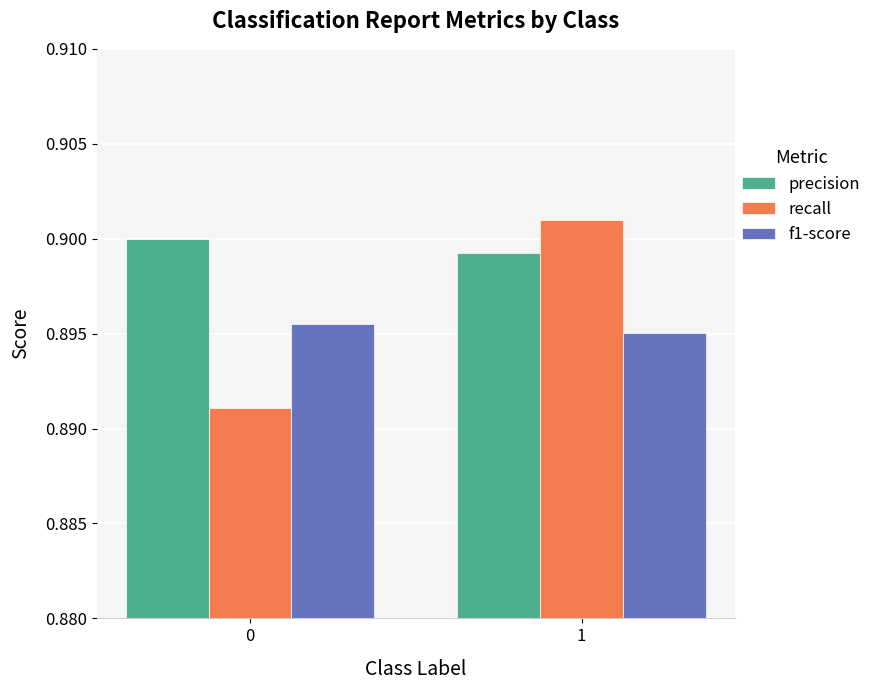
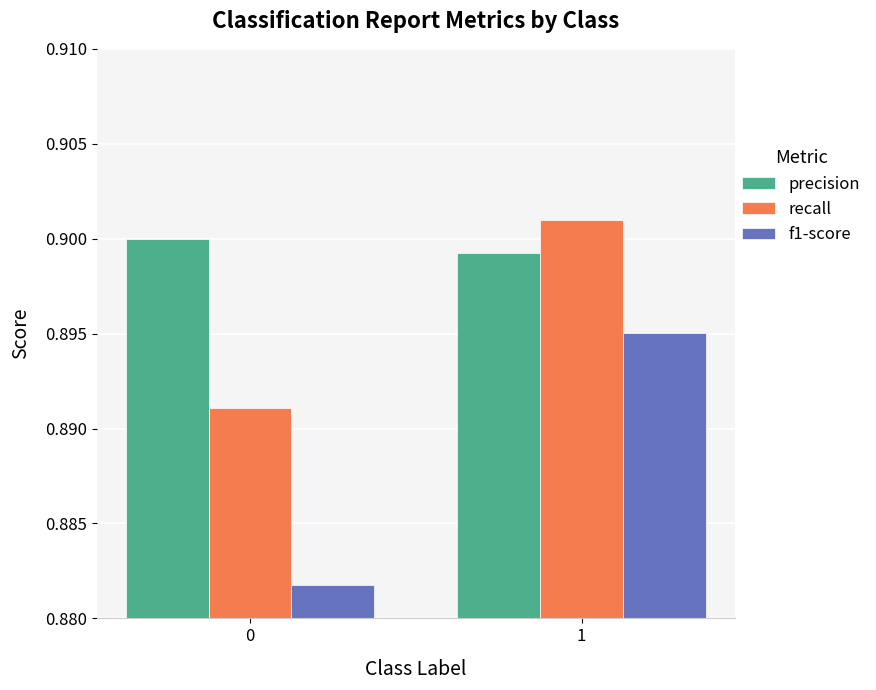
f1-score, 0: 0.8955 -> 0.8818
